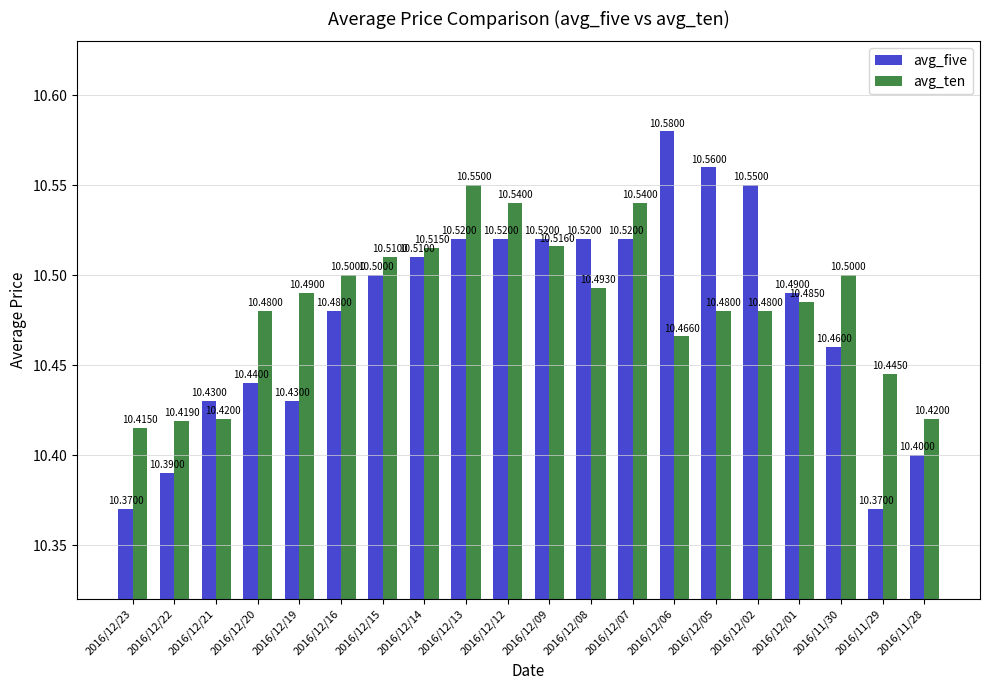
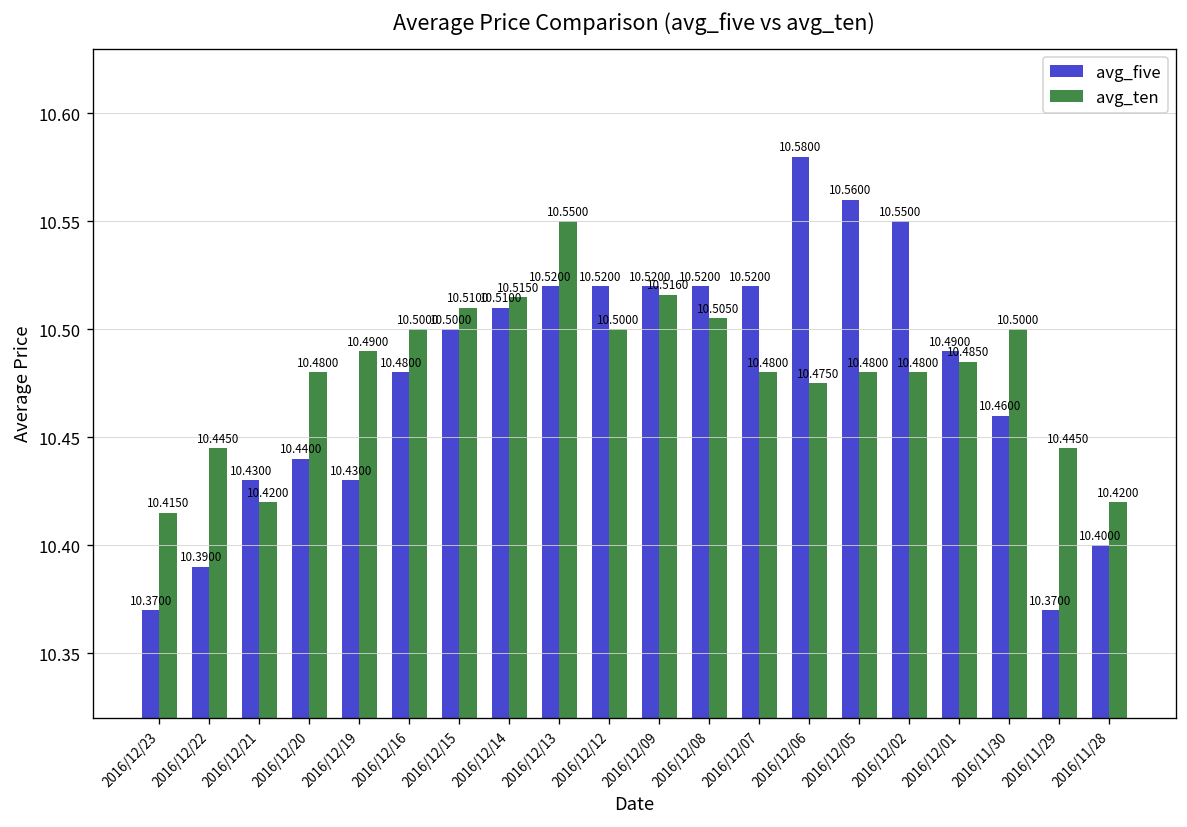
avg_ten, 2016/12/22: 10.4190 -> 10.4450
avg_ten, 2016/12/12: 10.5400 -> 10.5000
avg_ten, 2016/12/08: 10.4930 -> 10.5050
avg_ten, 2016/12/07: 10.5400 -> 10.4800
avg_ten, 2016/12/06: 10.4660 -> 10.4750
